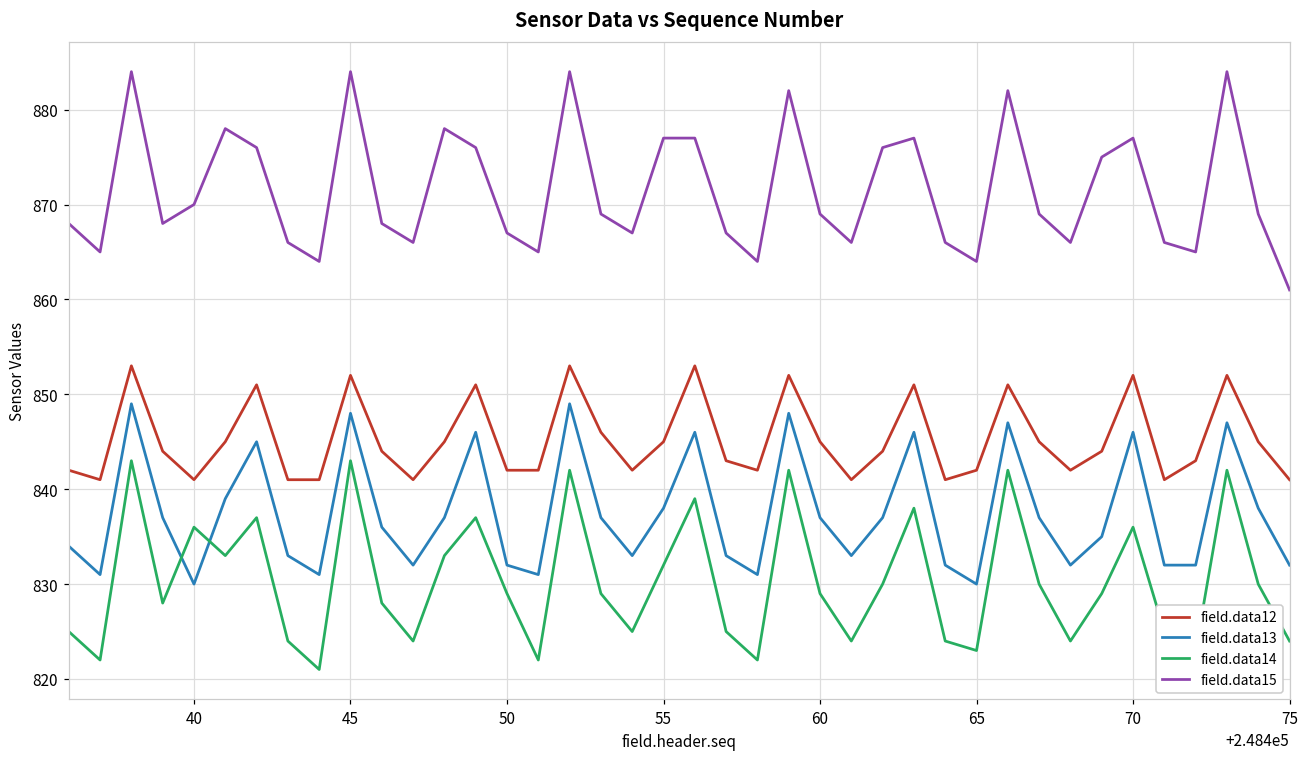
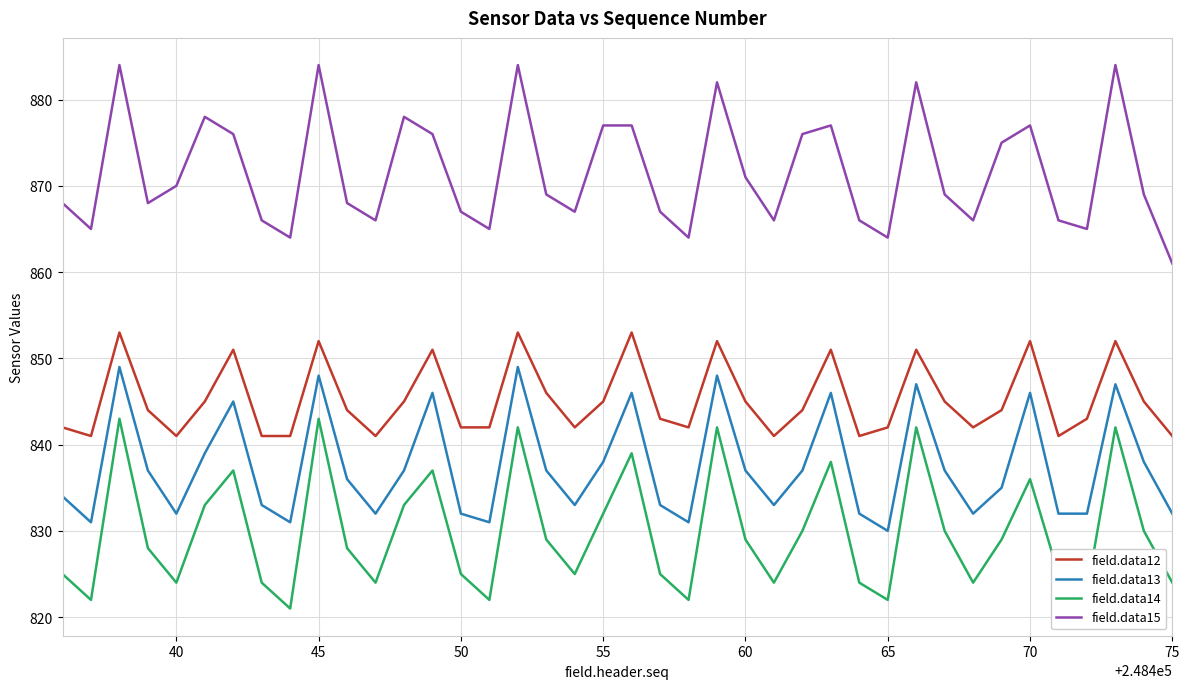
field.data13, 40: 830 -> 832
field.data14, 40: 836 -> 824
field.data14, 50: 829 -> 825
field.data15, 60: 869 -> 871
field.data14, 65: 823 -> 822
